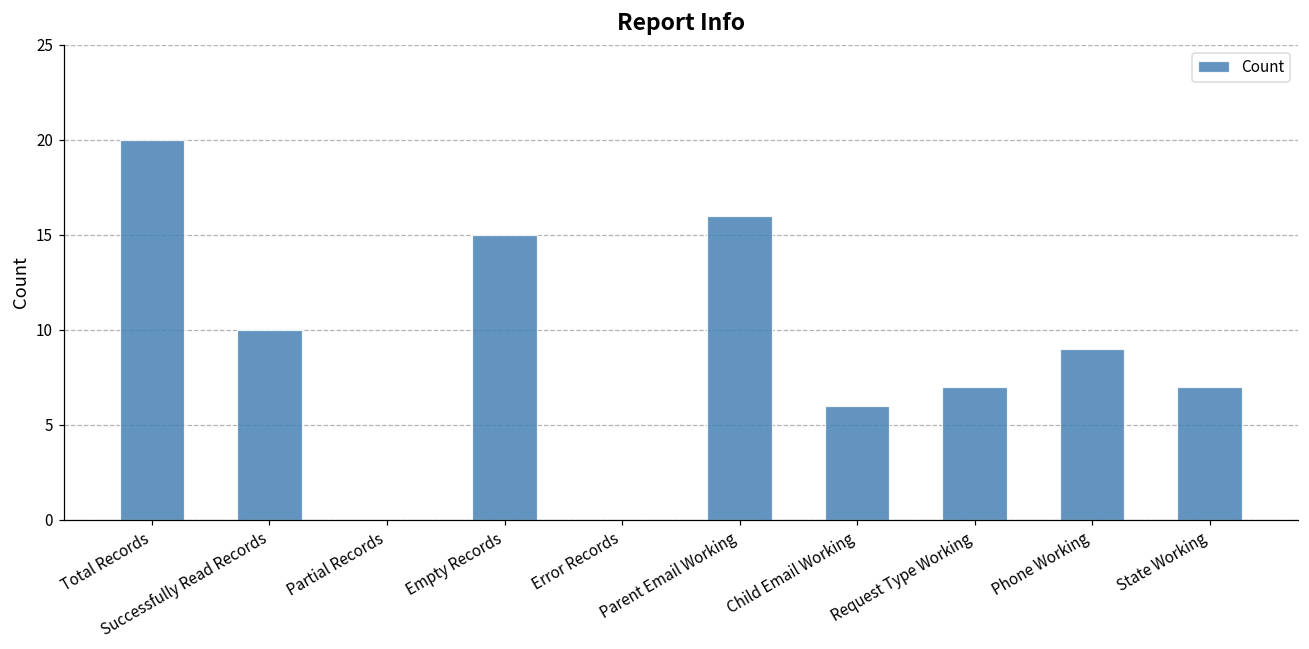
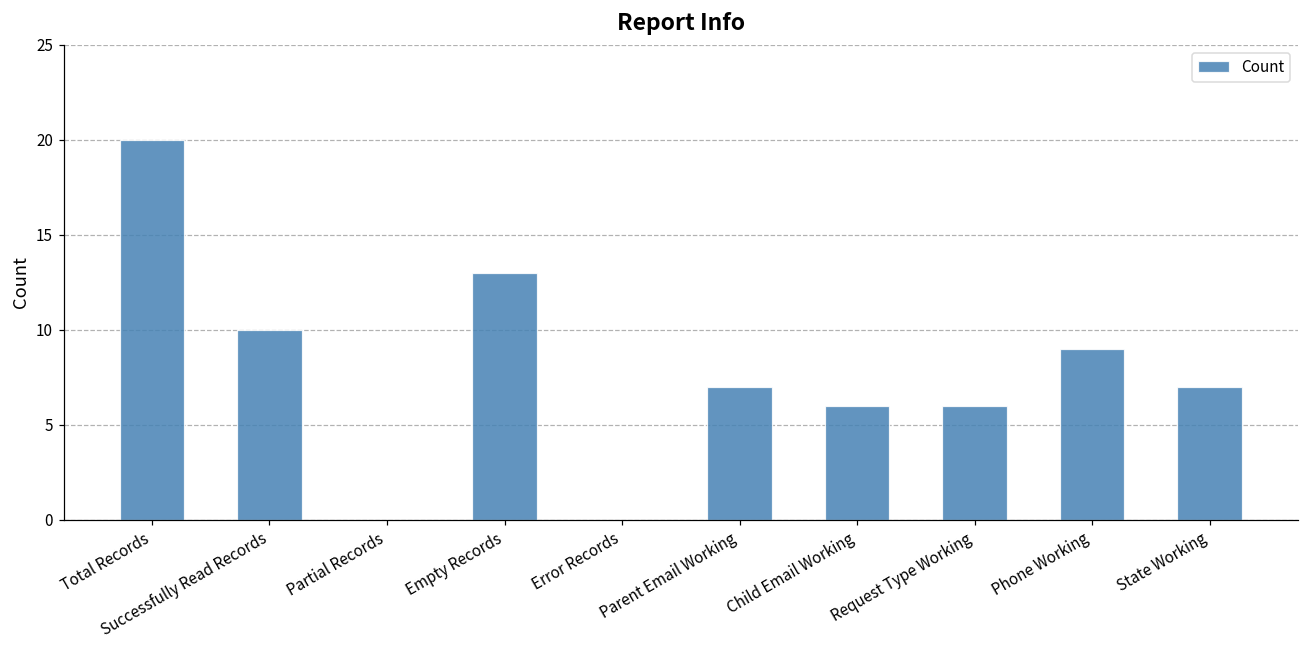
Empty Records: 15 -> 13
Parent Email Working: 16 -> 7
Request Type Working: 7 -> 6
